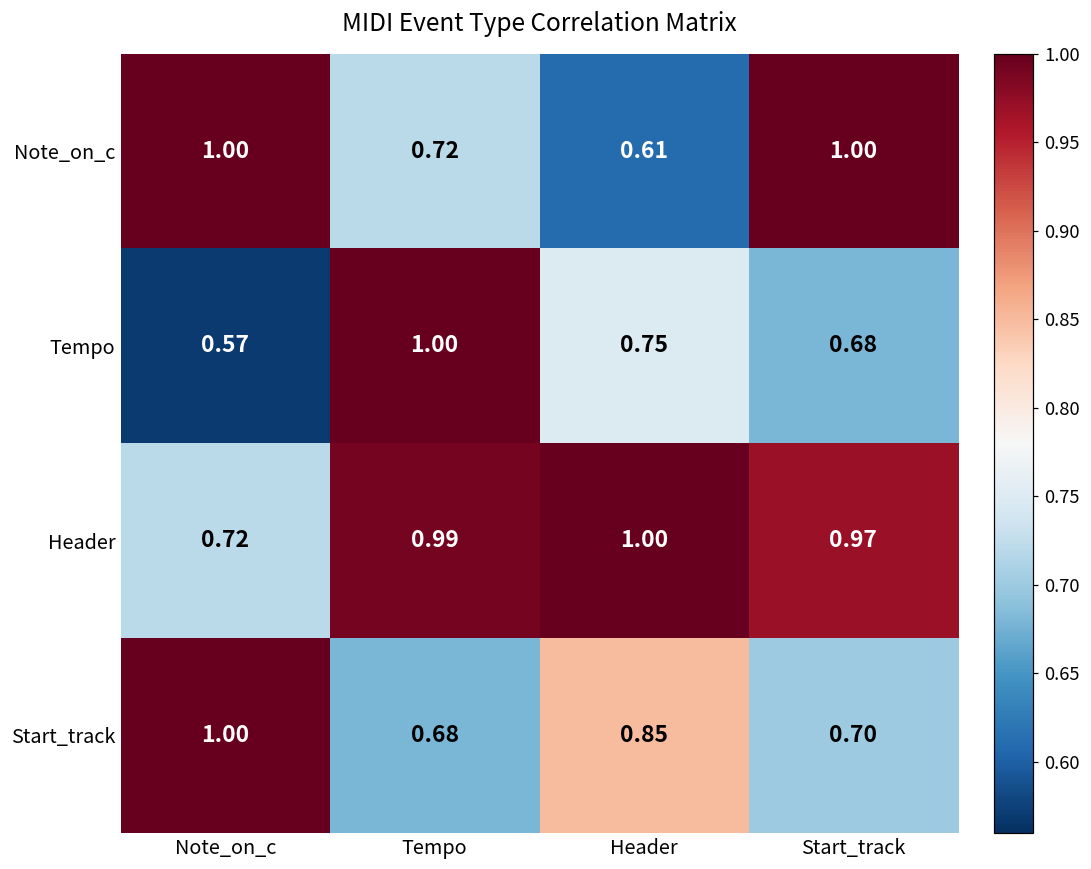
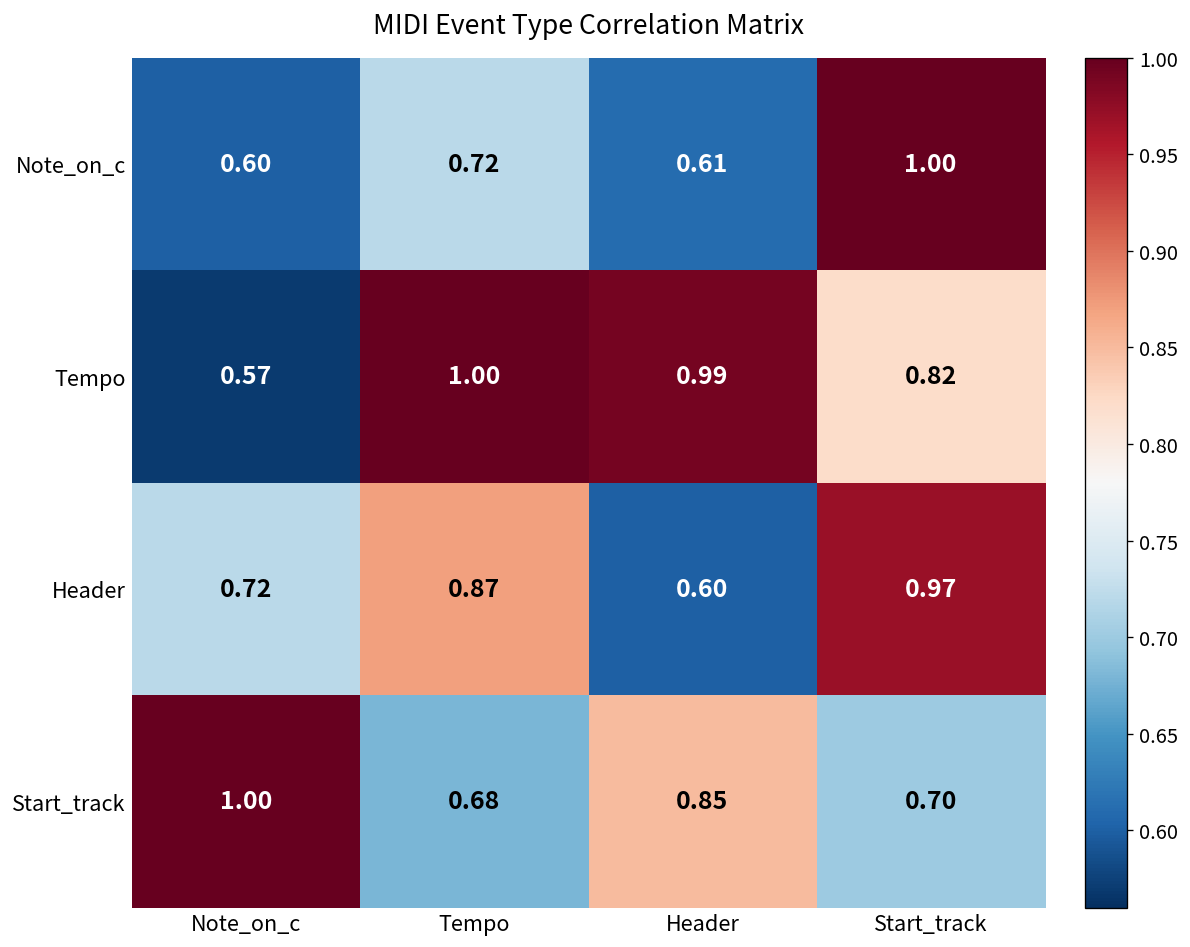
Note_on_c, Note_on_c: 1.00 -> 0.60
Tempo, Header: 0.75 -> 0.99
Tempo, Start_track: 0.68 -> 0.82
Header, Tempo: 0.99 -> 0.87
Header, Header: 1.00 -> 0.60
